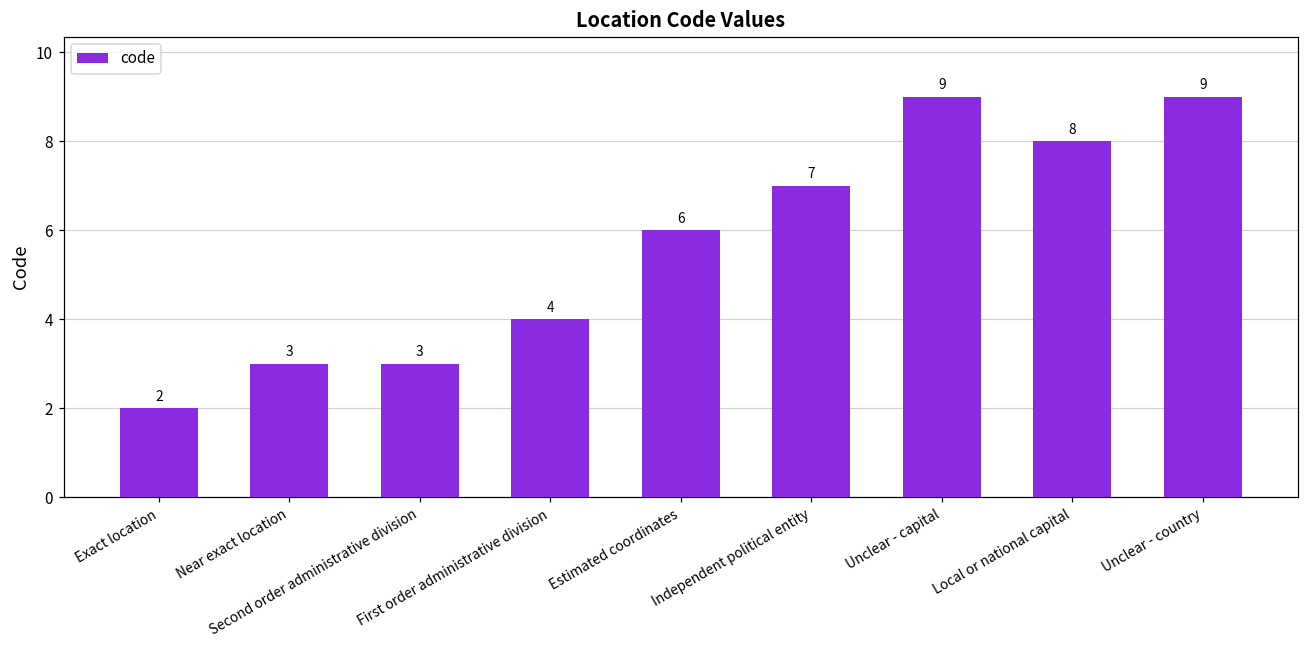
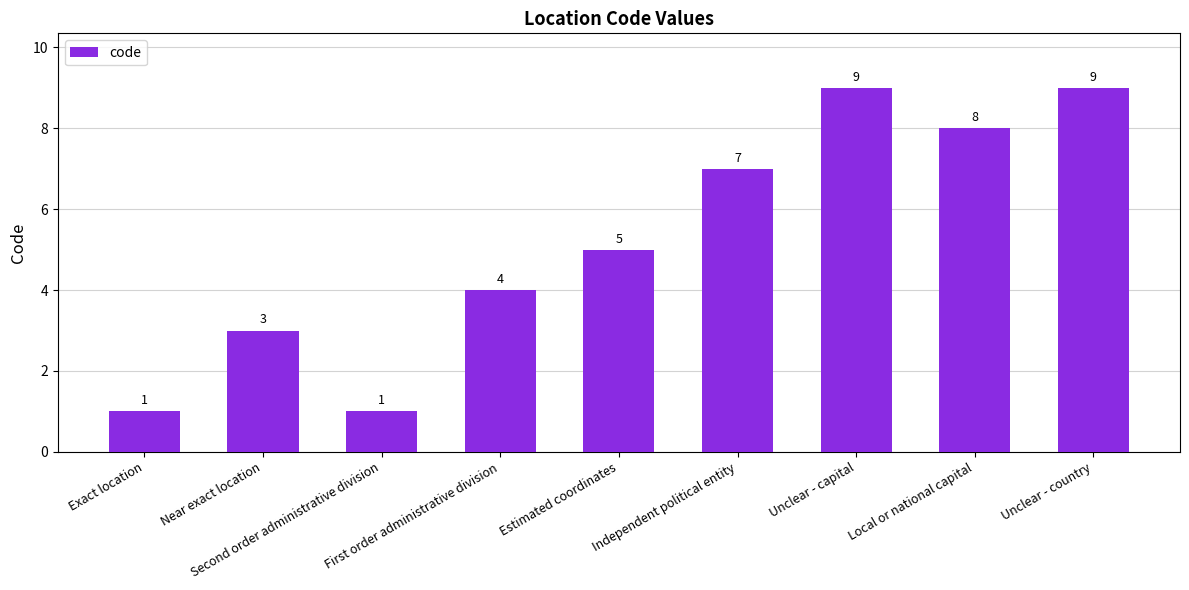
Exact location: 2 -> 1
Second order administrative division: 3 -> 1
Estimated coordinates: 6 -> 5
